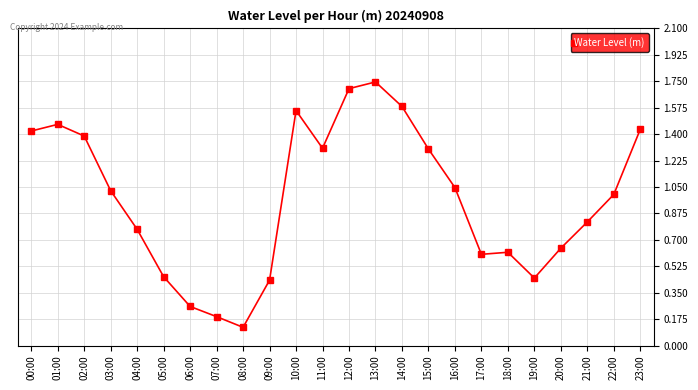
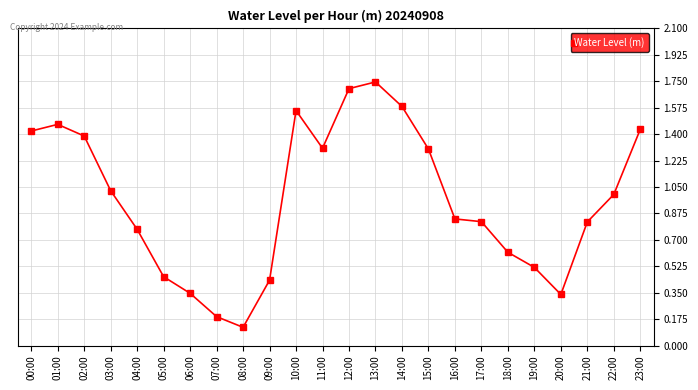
06:00: 0.26 -> 0.35
16:00: 1.05 -> 0.84
17:00: 0.60 -> 0.82
19:00: 0.45 -> 0.52
20:00: 0.64 -> 0.34
